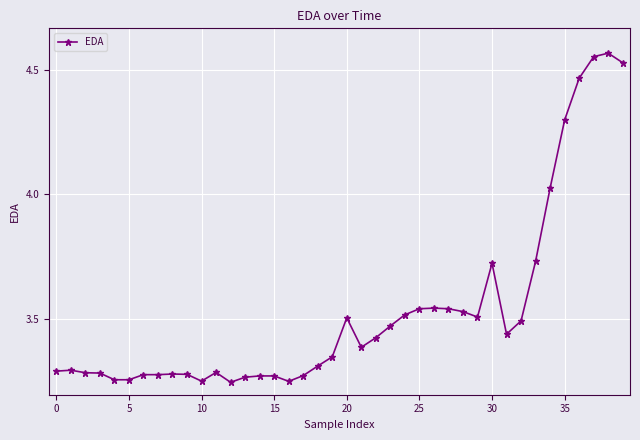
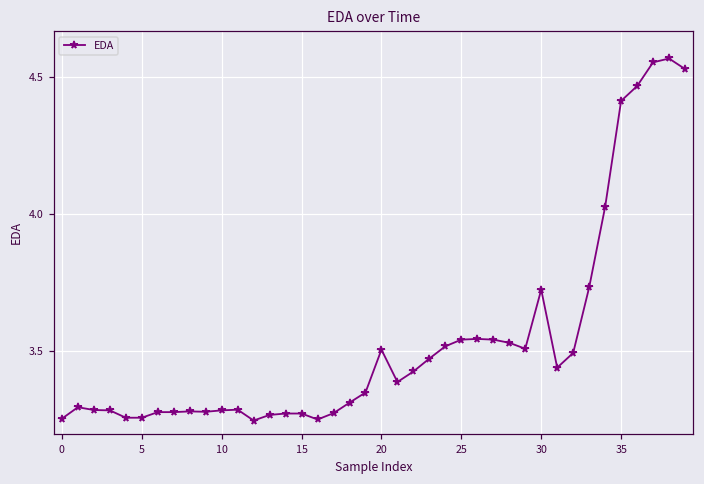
0: 3.29 -> 3.25
10: 3.25 -> 3.28
35: 4.30 -> 4.41
